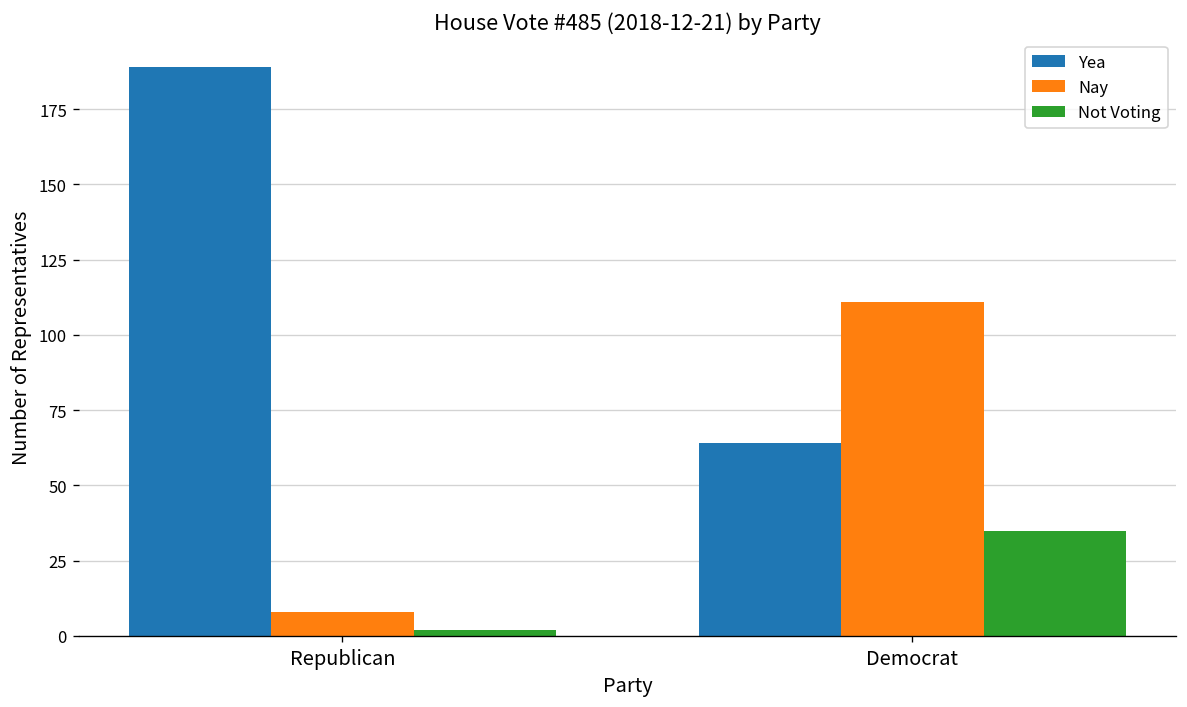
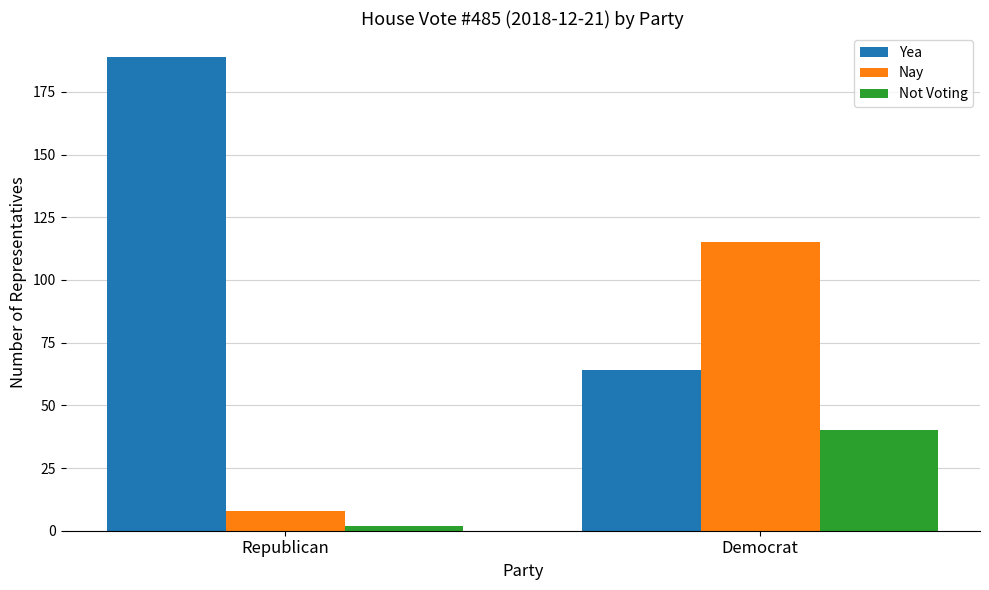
Nay, Democrat: 111 -> 115
Not Voting, Democrat: 35 -> 40
